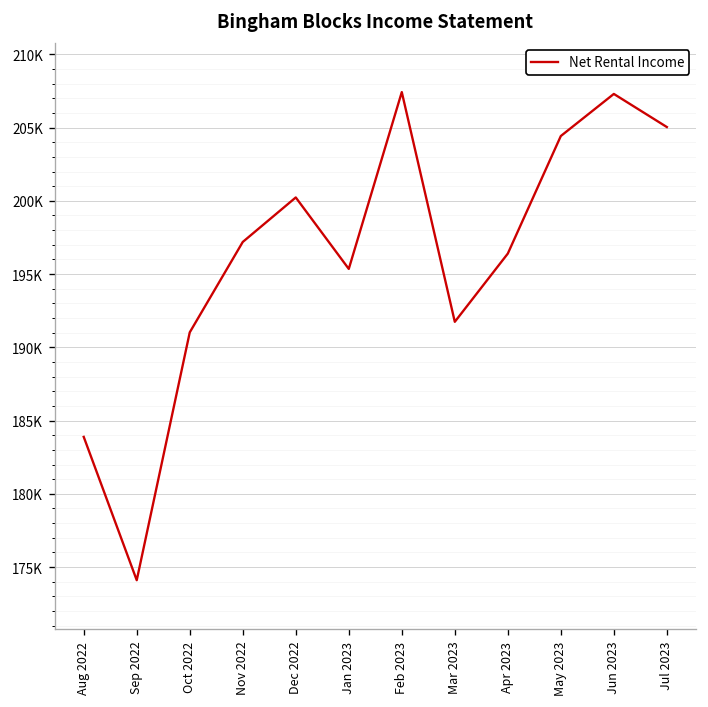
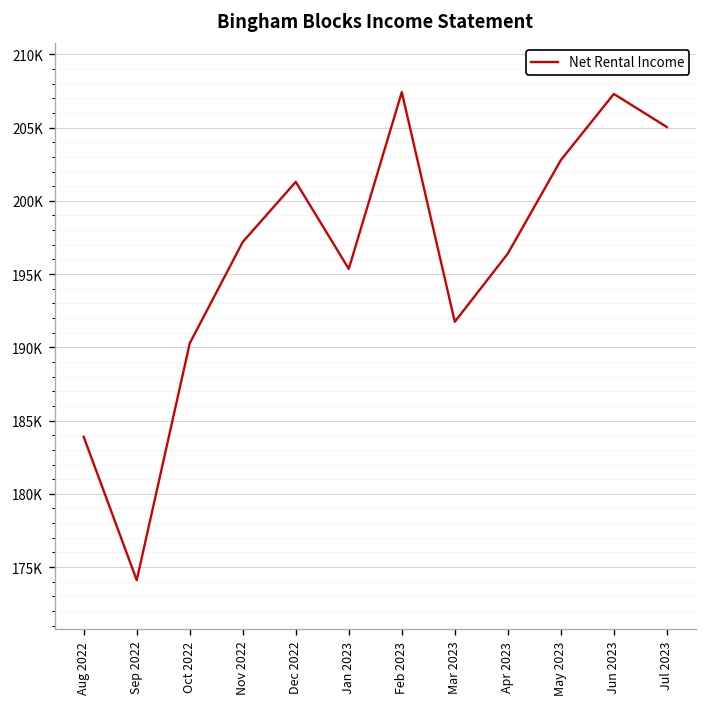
Oct 2022: 191000 -> 190300
Dec 2022: 200200 -> 201300
May 2023: 204400 -> 202800
